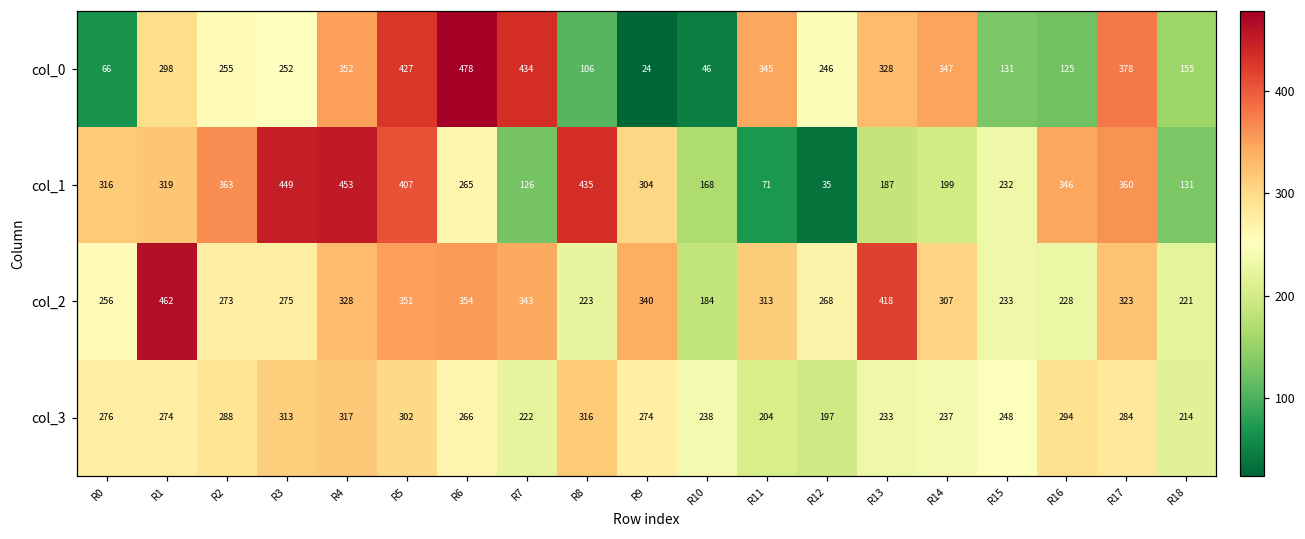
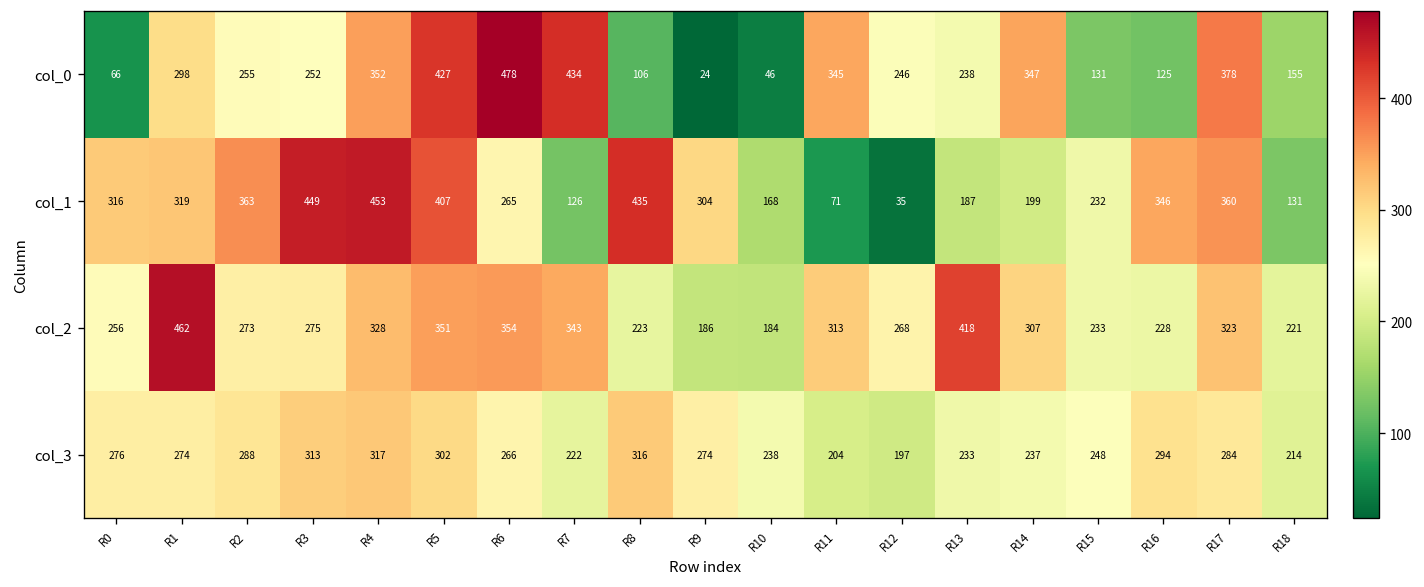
col_0, R13: 328 -> 238
col_2, R9: 340 -> 186
